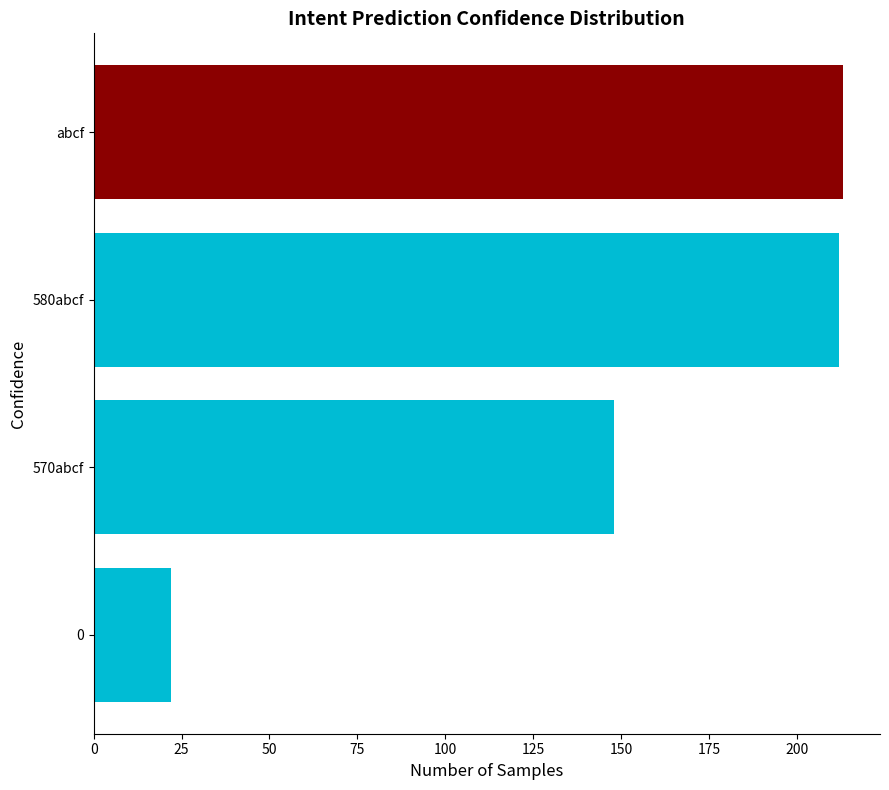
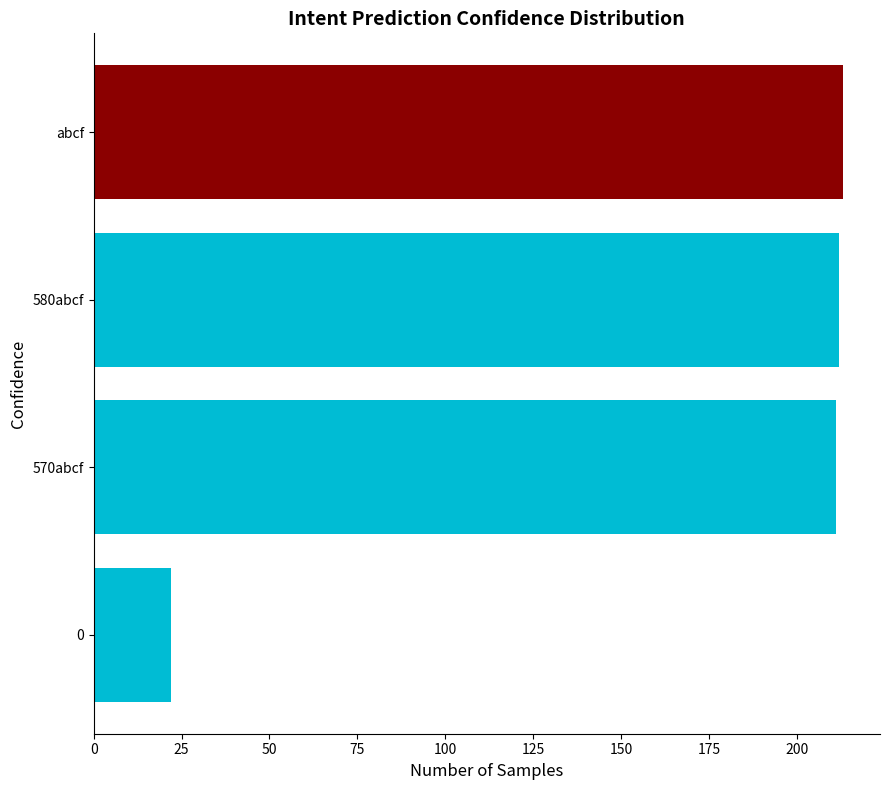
570abcf: 148 -> 211
